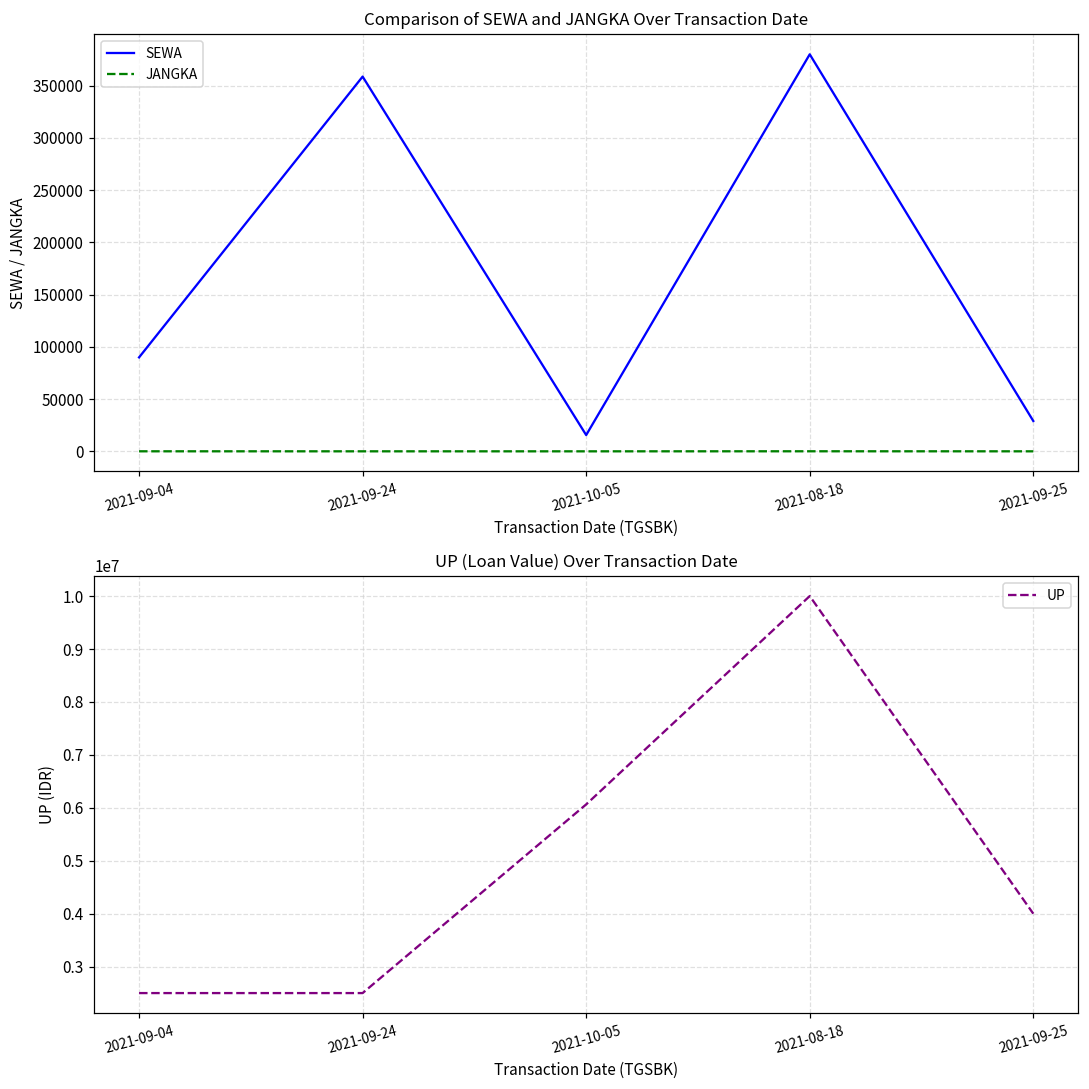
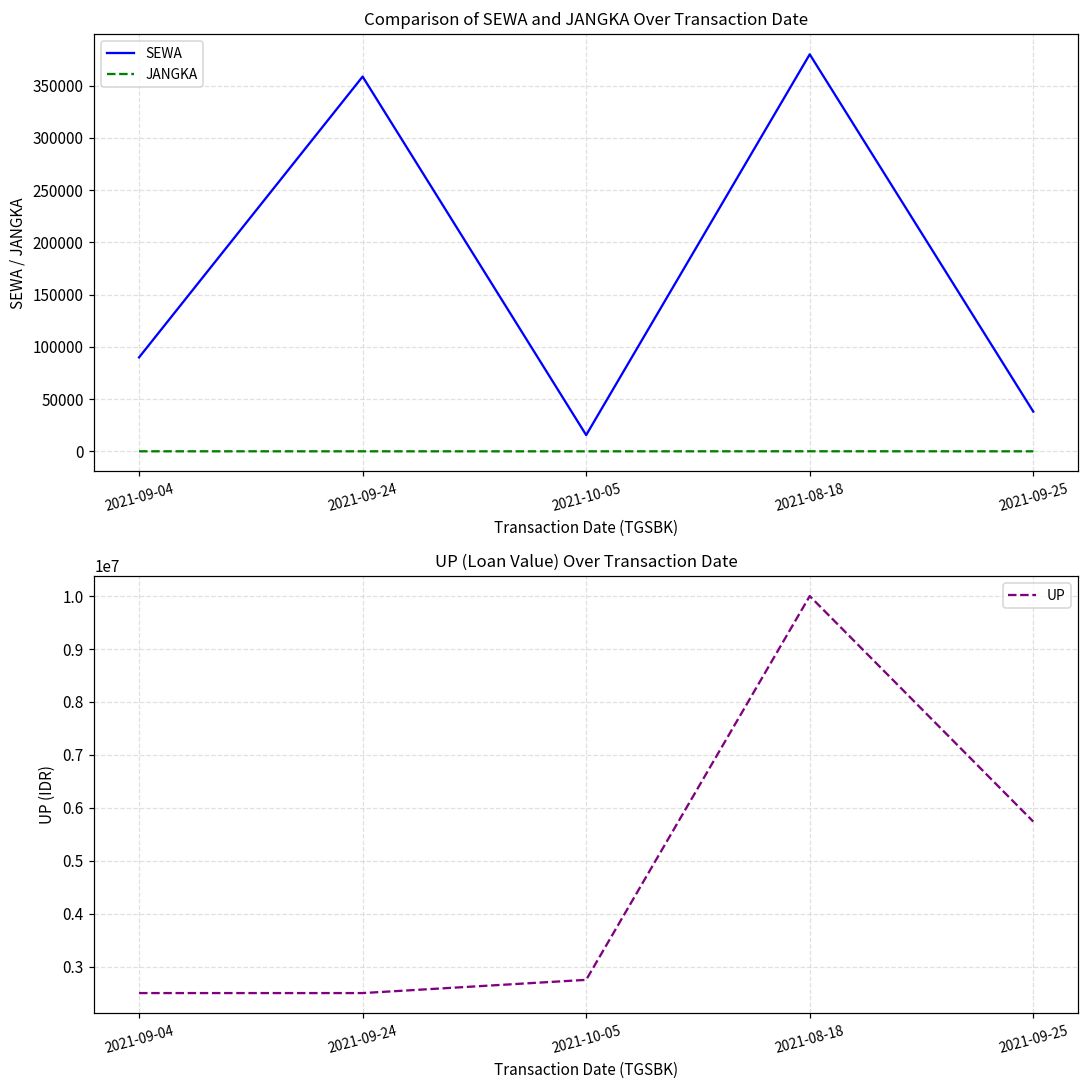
Comparison of SEWA and JANGKA Over Transaction Date, SEWA, 2021-09-25: 30000 -> 40000
UP (Loan Value) Over Transaction Date, 2021-10-05: 6100000 -> 2800000
UP (Loan Value) Over Transaction Date, 2021-09-25: 4000000 -> 5700000
